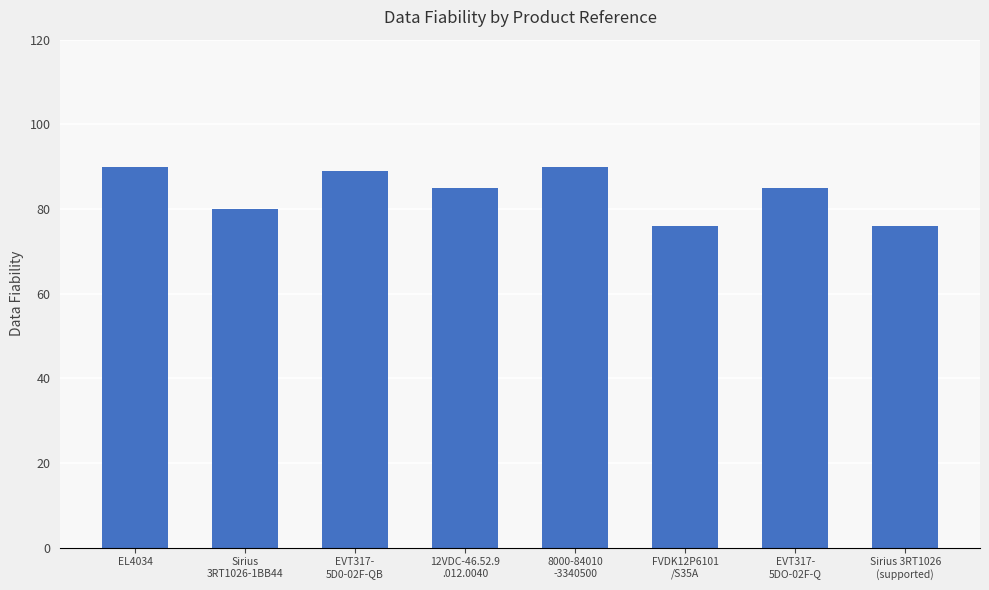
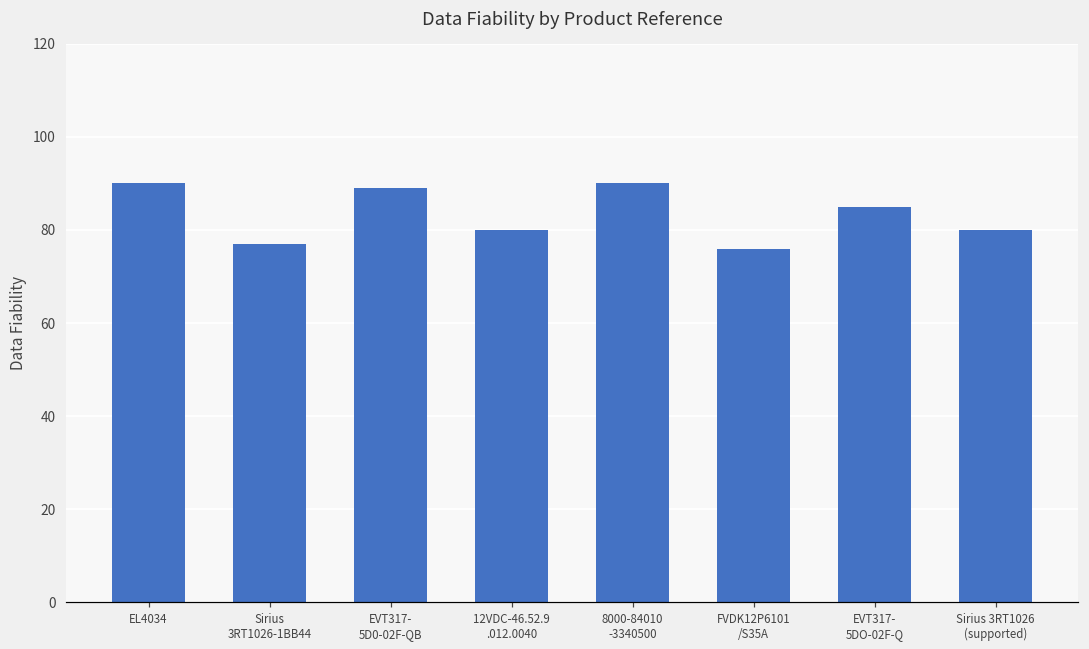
Sirius 3RT1026-1BB44: 80 -> 77
12VDC-46.52.9 .012.0040: 85 -> 80
Sirius 3RT1026 (supported): 76 -> 80
